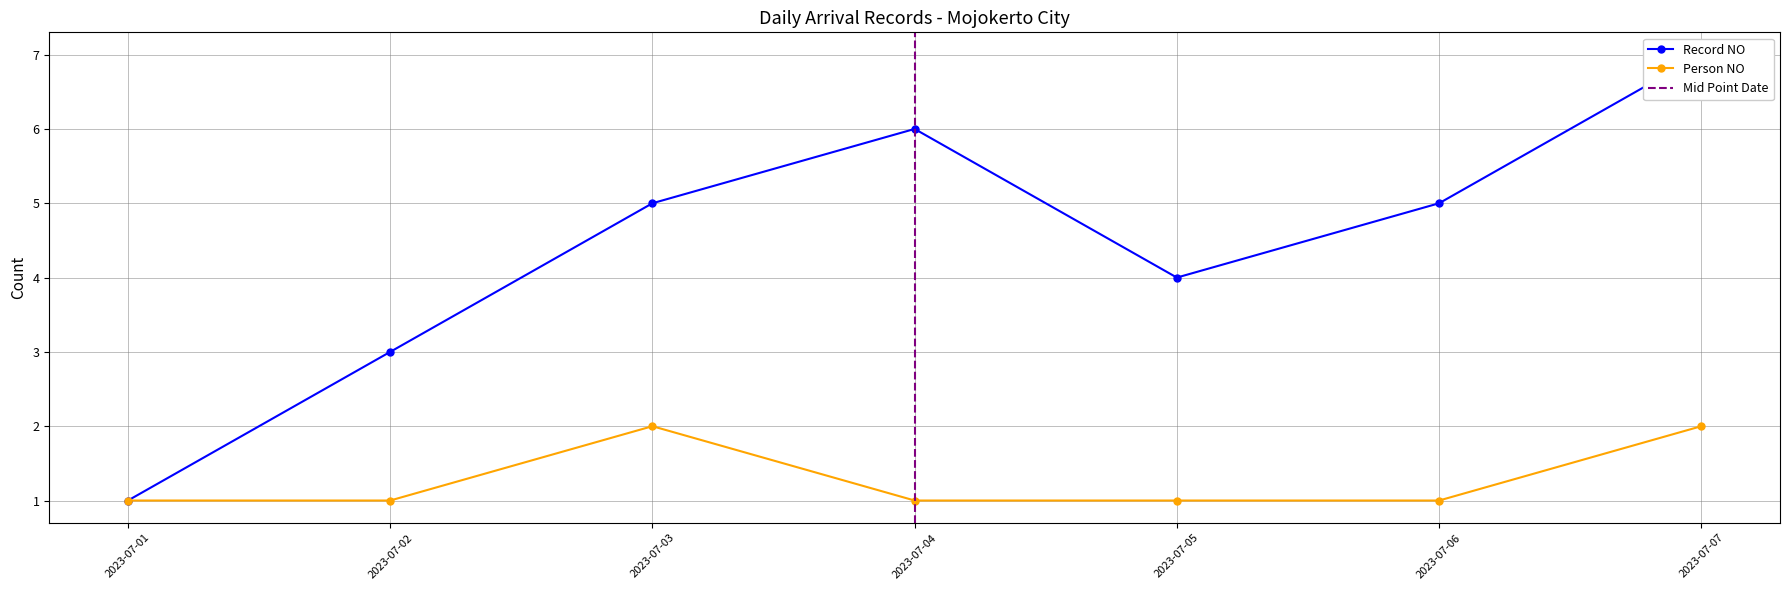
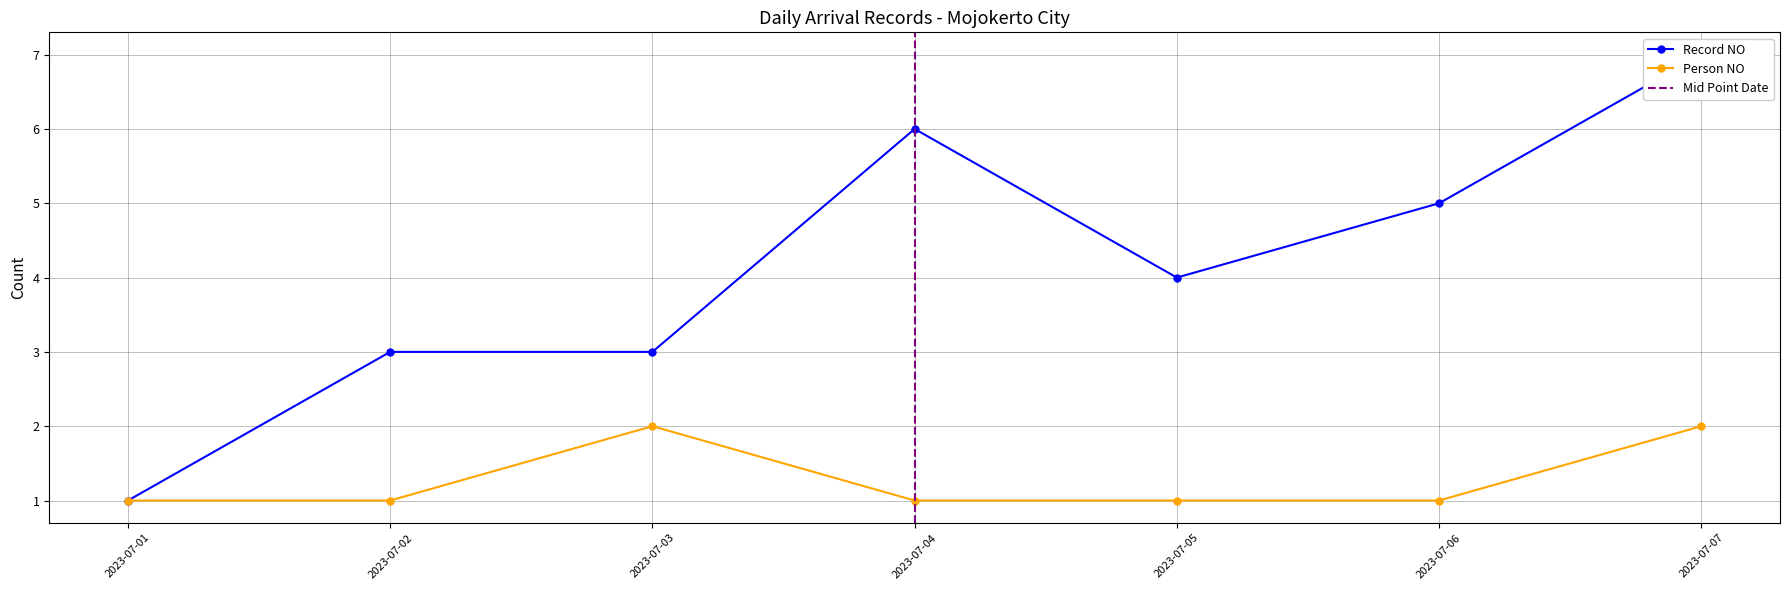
Record NO, 2023-07-03: 5 -> 3
